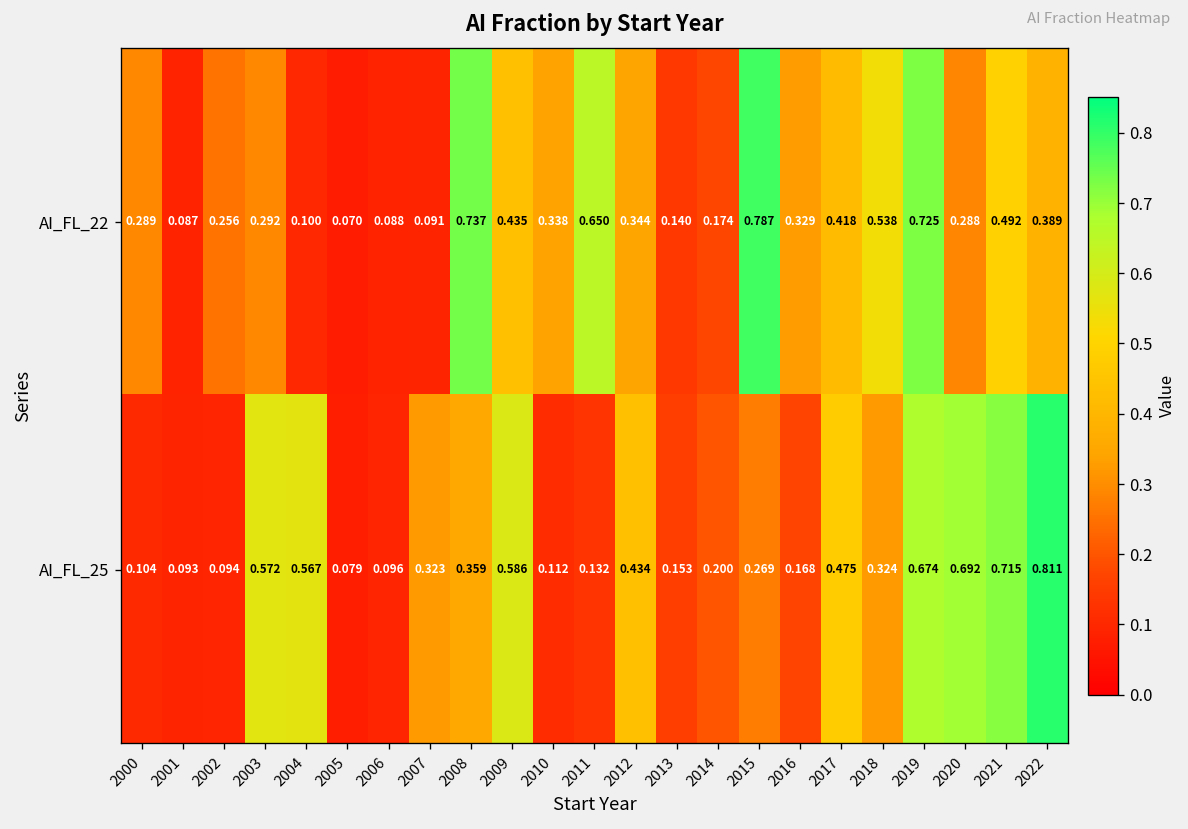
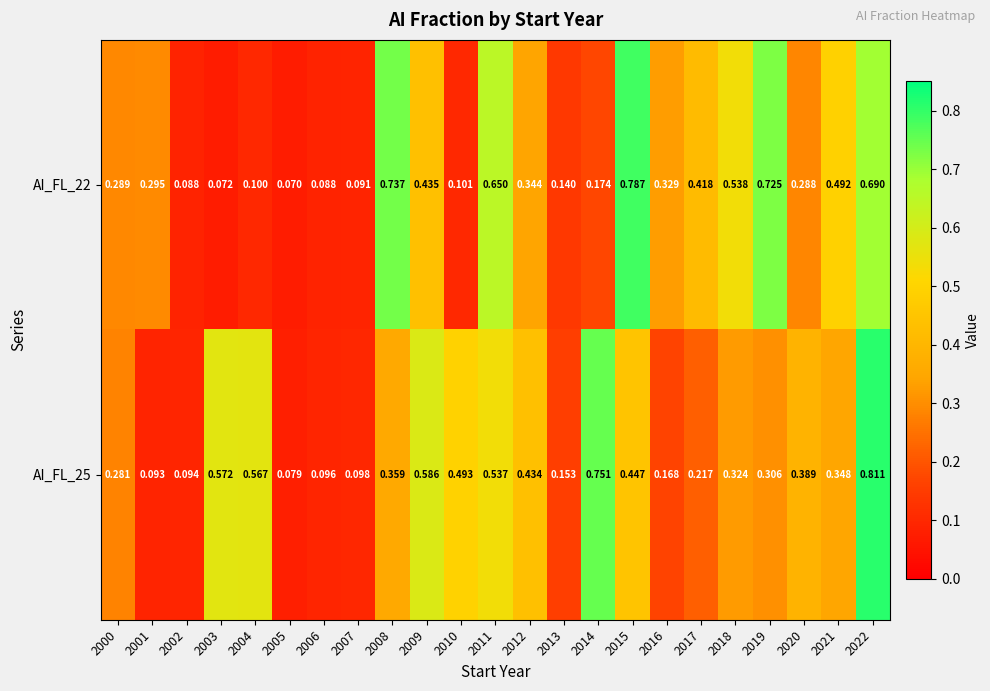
AI_FL_22, 2001: 0.087 -> 0.295
AI_FL_22, 2002: 0.256 -> 0.088
AI_FL_22, 2003: 0.292 -> 0.072
AI_FL_22, 2010: 0.338 -> 0.101
AI_FL_22, 2022: 0.389 -> 0.690
AI_FL_25, 2000: 0.104 -> 0.281
AI_FL_25, 2007: 0.323 -> 0.098
AI_FL_25, 2010: 0.112 -> 0.493
AI_FL_25, 2011: 0.132 -> 0.537
AI_FL_25, 2014: 0.200 -> 0.751
AI_FL_25, 2015: 0.269 -> 0.447
AI_FL_25, 2017: 0.475 -> 0.217
AI_FL_25, 2019: 0.674 -> 0.306
AI_FL_25, 2020: 0.692 -> 0.389
AI_FL_25, 2021: 0.715 -> 0.348
